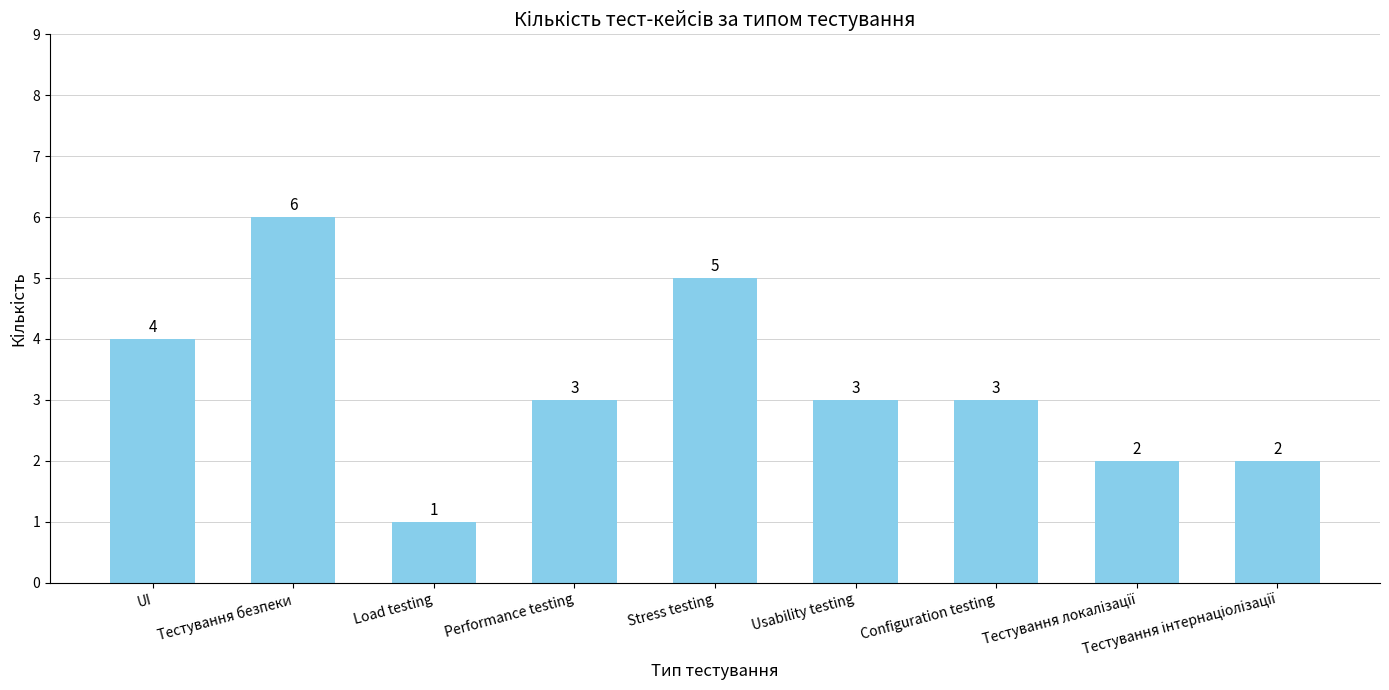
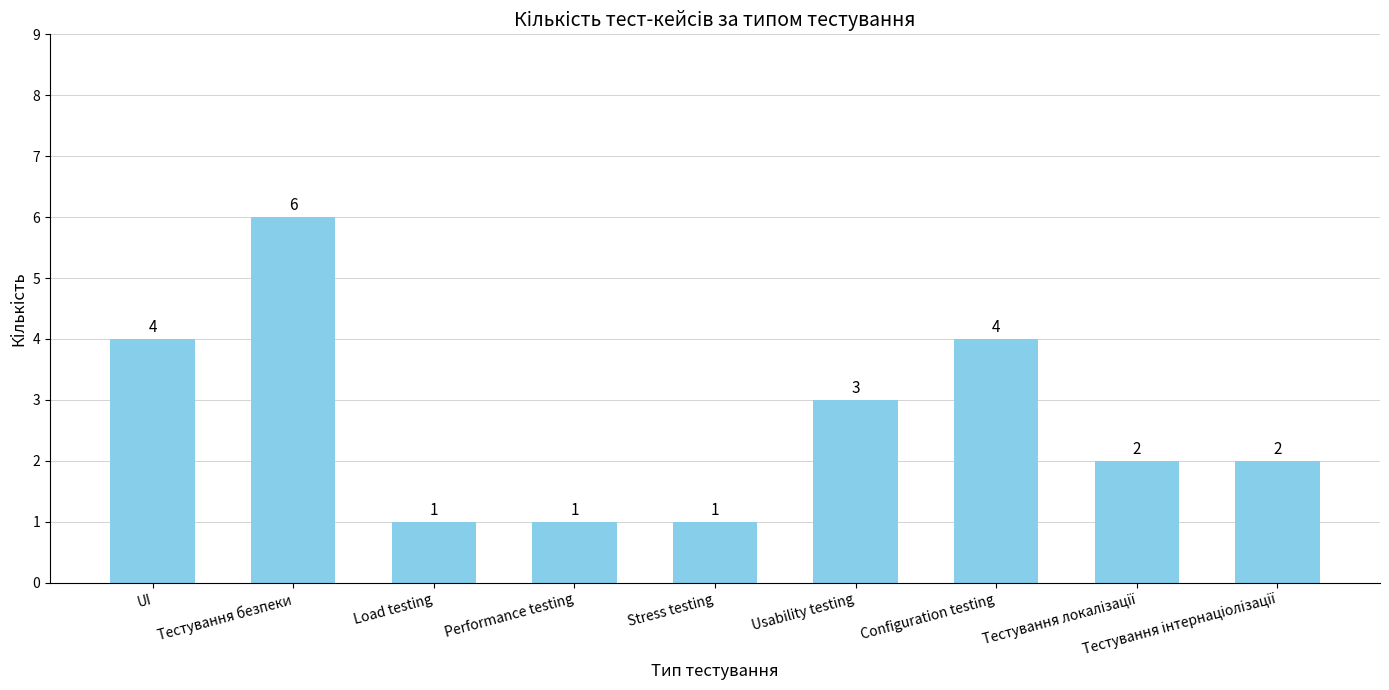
Performance testing: 3 -> 1
Stress testing: 5 -> 1
Configuration testing: 3 -> 4
